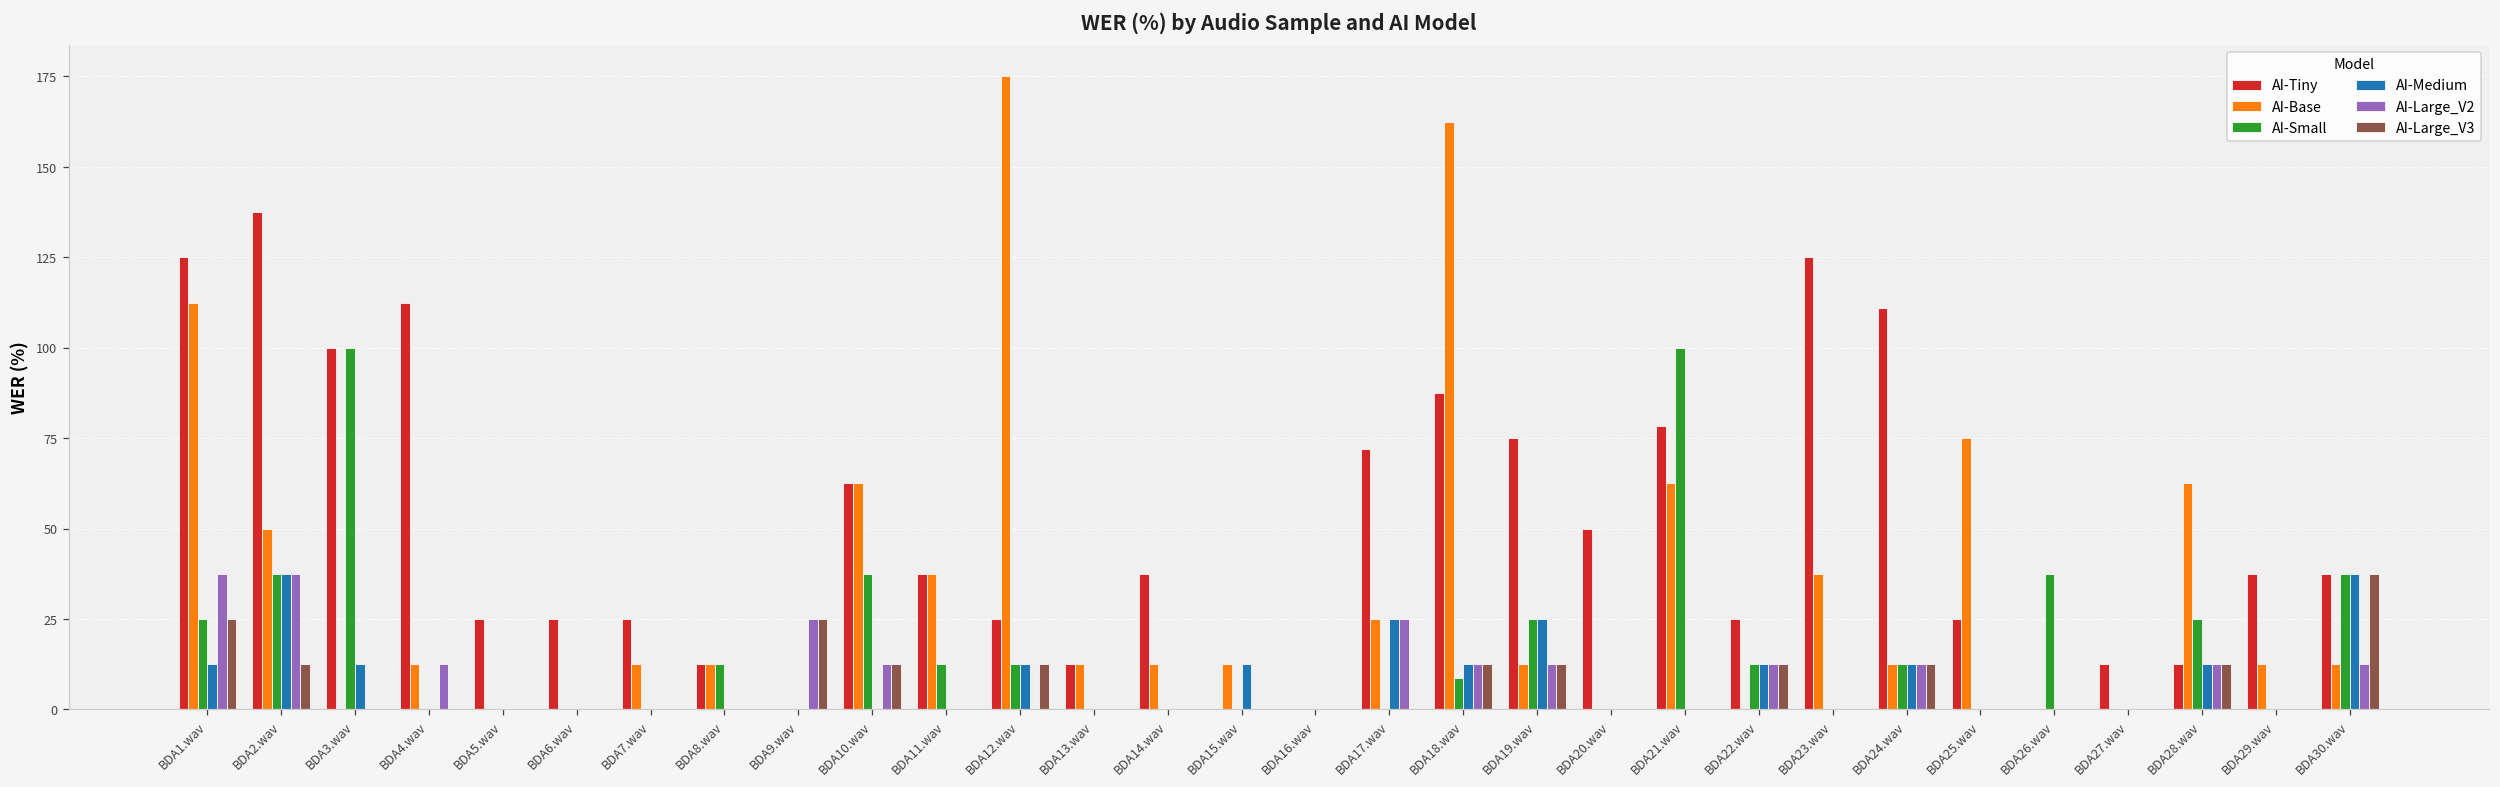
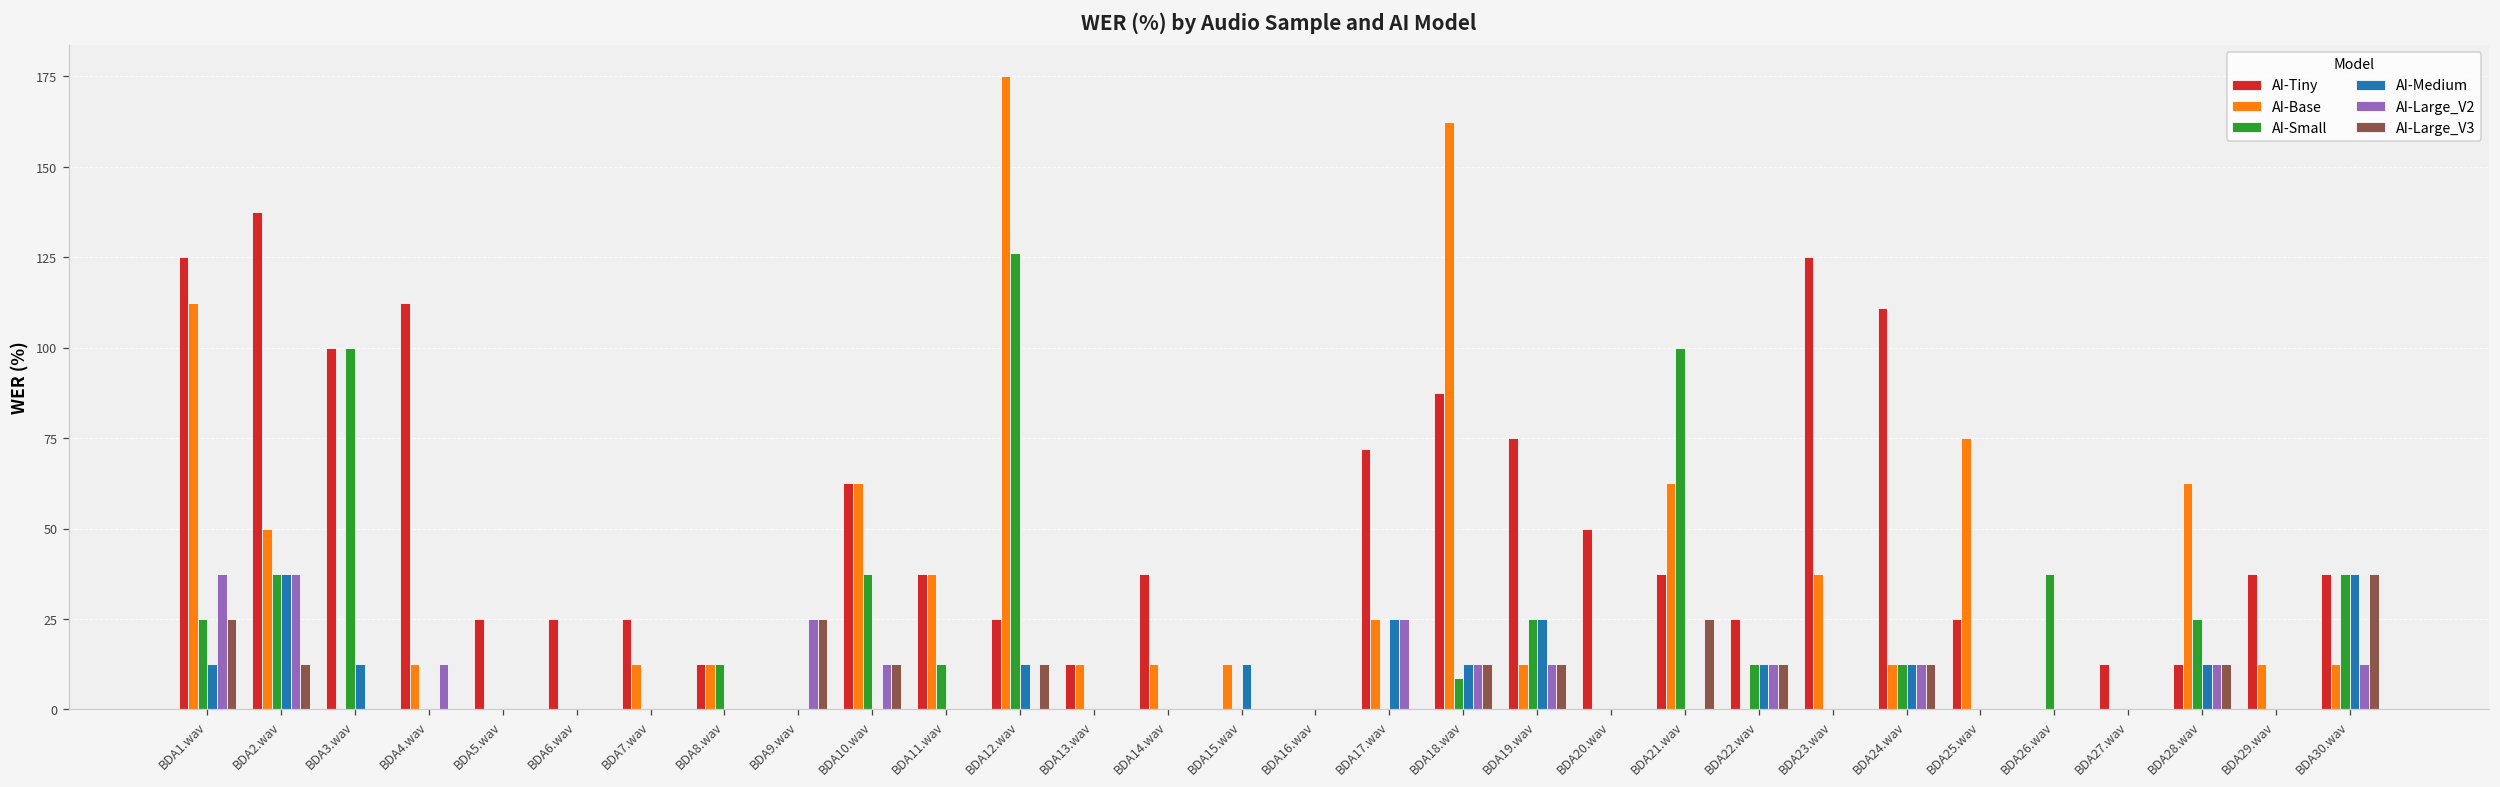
AI-Small, BDA12.wav: 13 -> 126
AI-Tiny, BDA21.wav: 79 -> 38
AI-Large_V3, BDA21.wav: 0 -> 25
